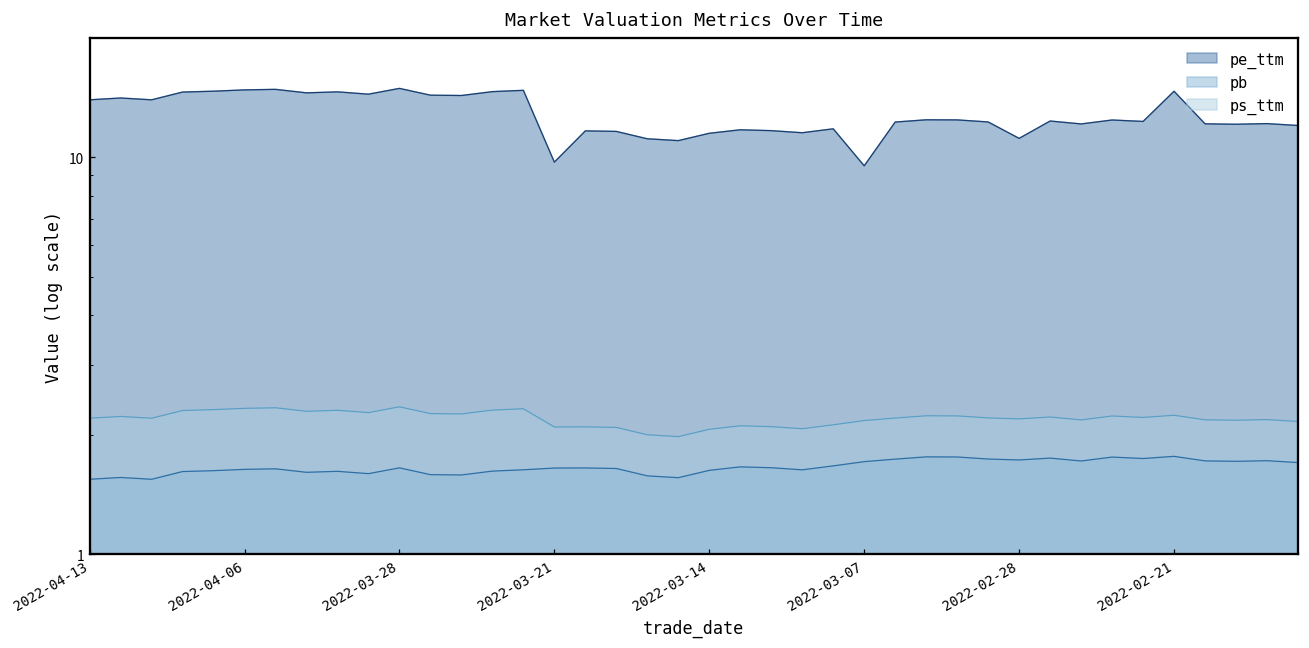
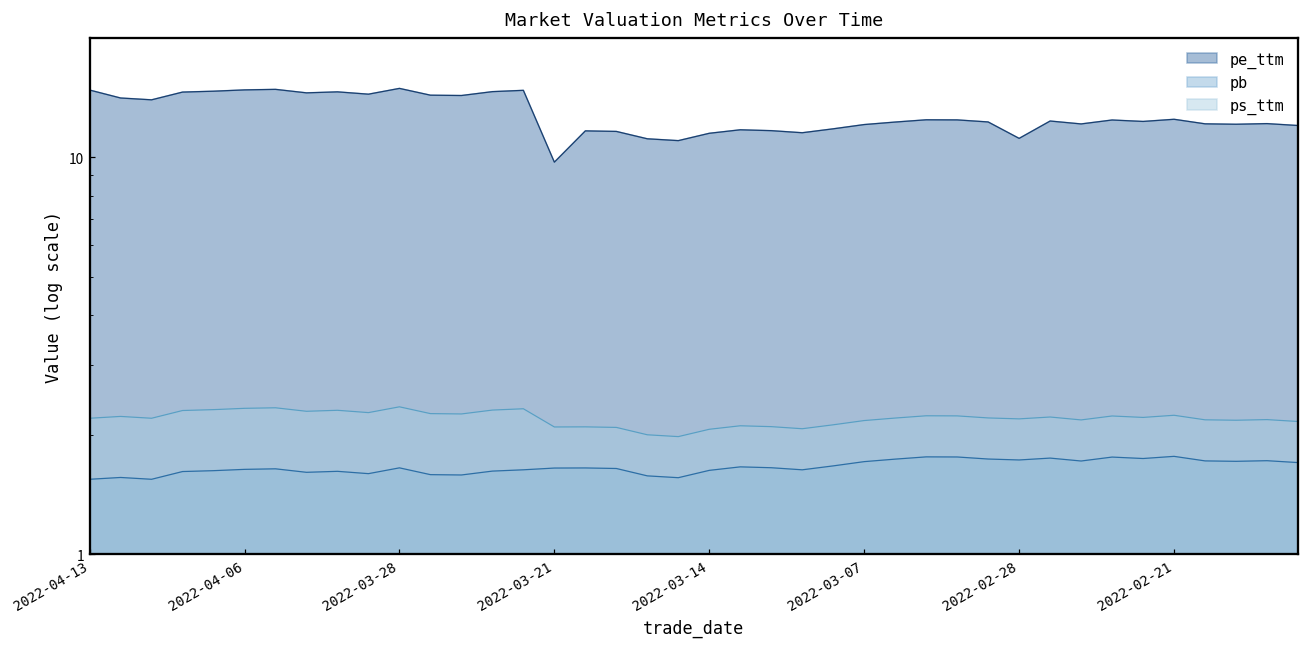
pe_ttm, 2022-04-13: 13.9 -> 14.8
pe_ttm, 2022-03-07: 9.5 -> 12.1
pe_ttm, 2022-02-21: 14.7 -> 12.5
